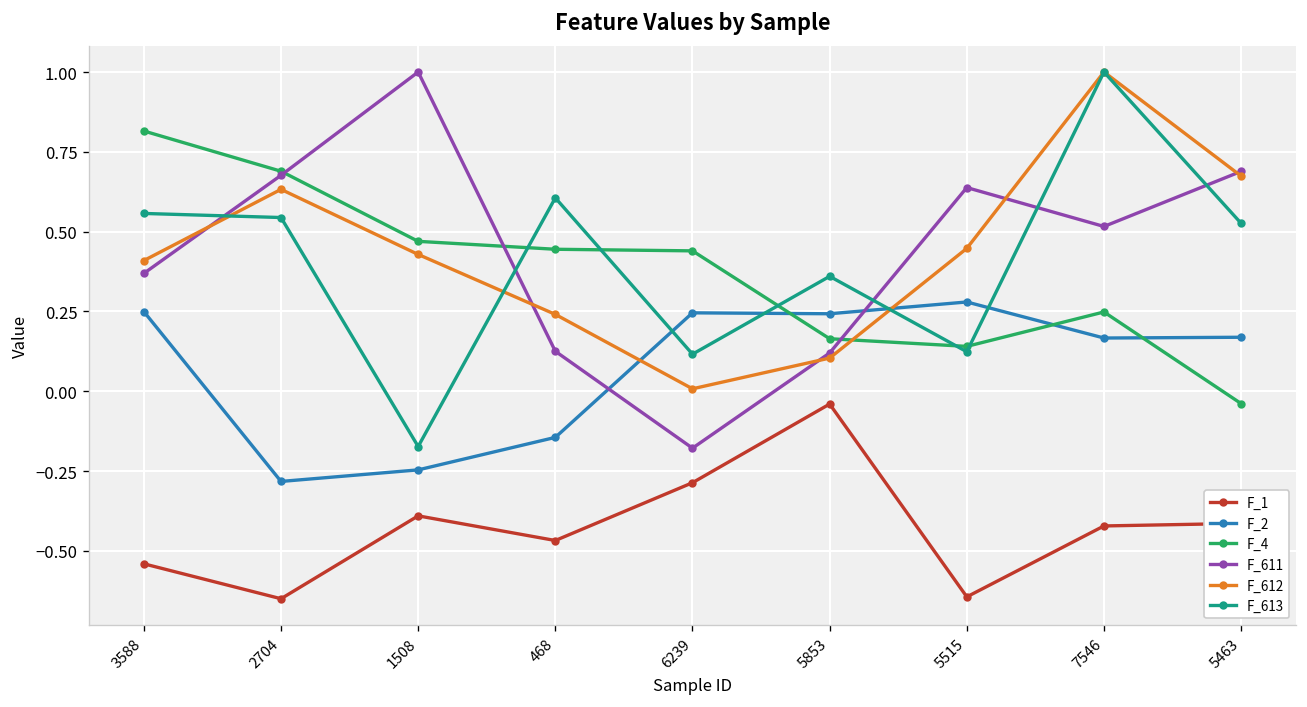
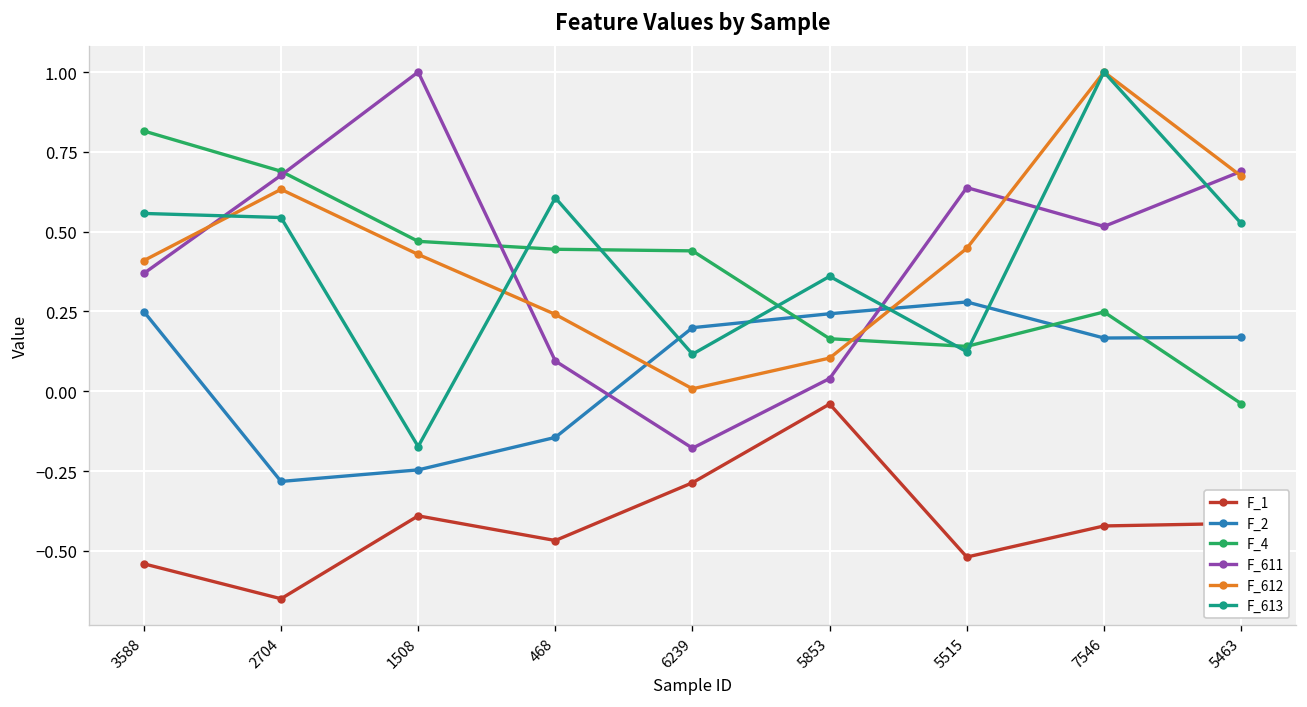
F_611, 468: 0.13 -> 0.09
F_2, 6239: 0.25 -> 0.20
F_611, 5853: 0.12 -> 0.04
F_1, 5515: -0.64 -> -0.52
